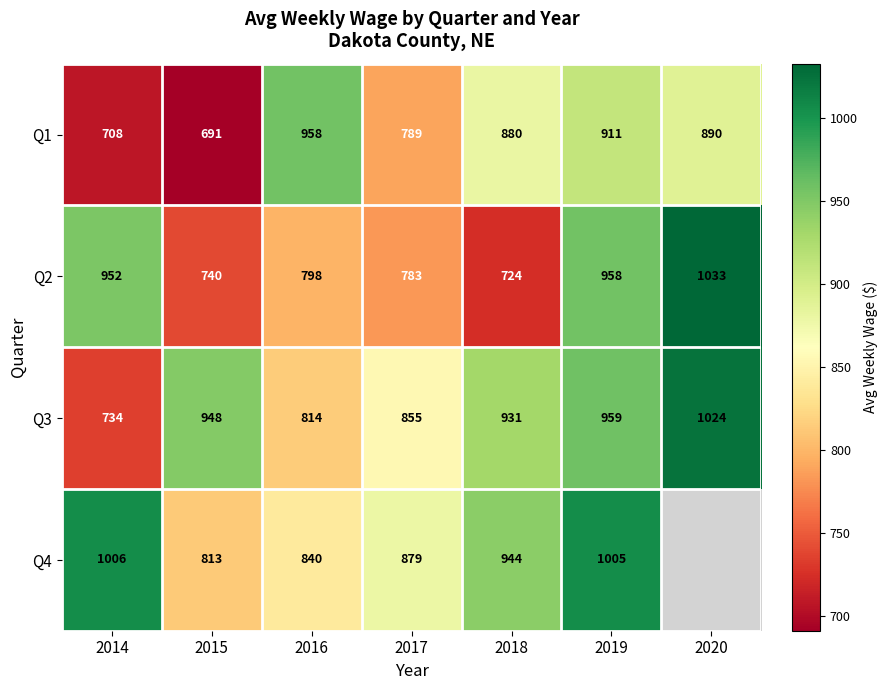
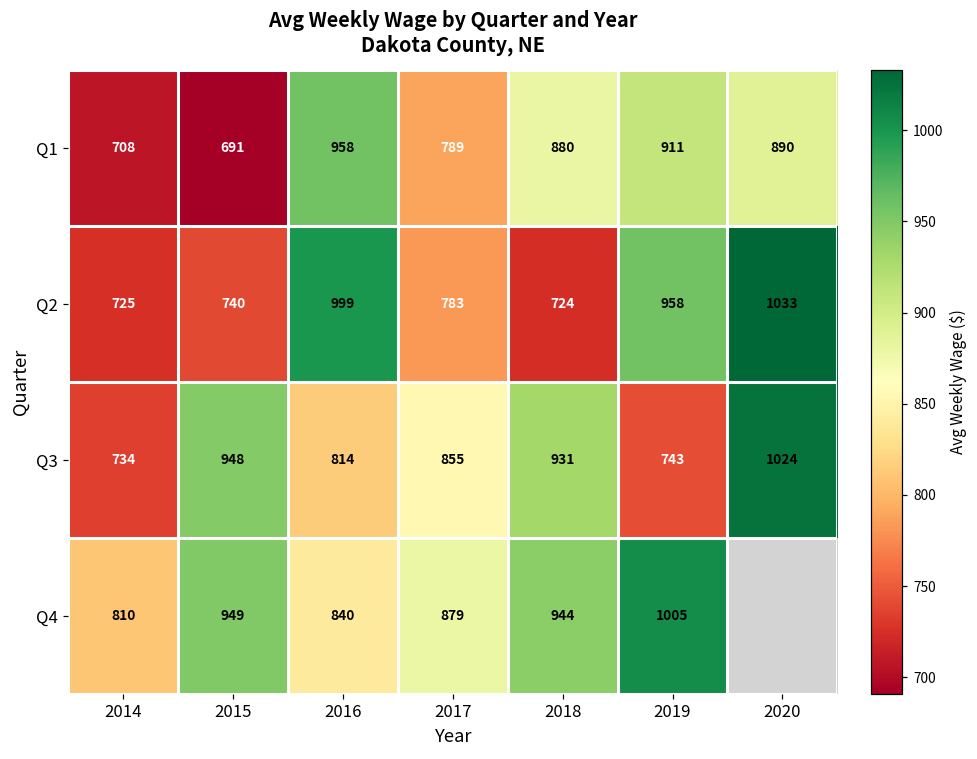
Q2, 2014: 952 -> 725
Q2, 2016: 798 -> 999
Q3, 2019: 959 -> 743
Q4, 2014: 1006 -> 810
Q4, 2015: 813 -> 949
